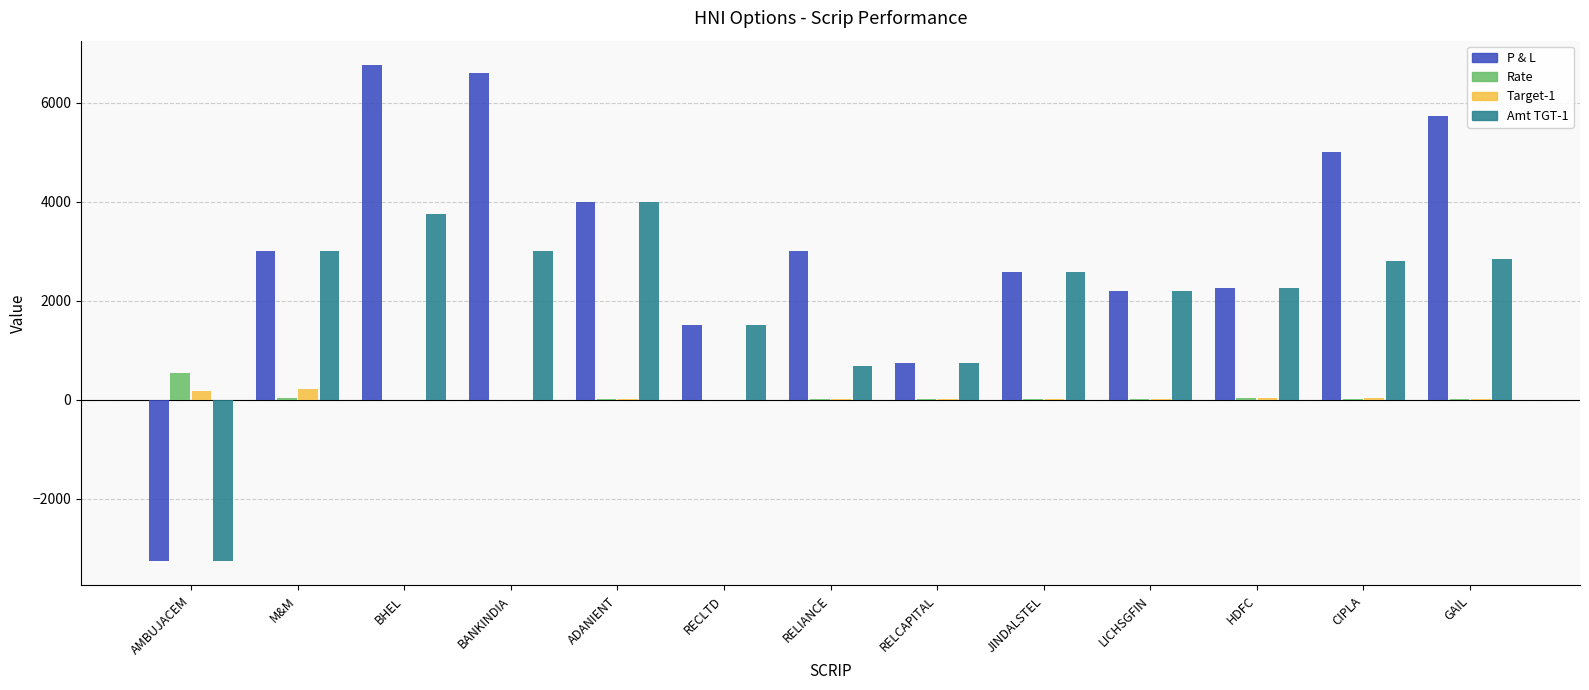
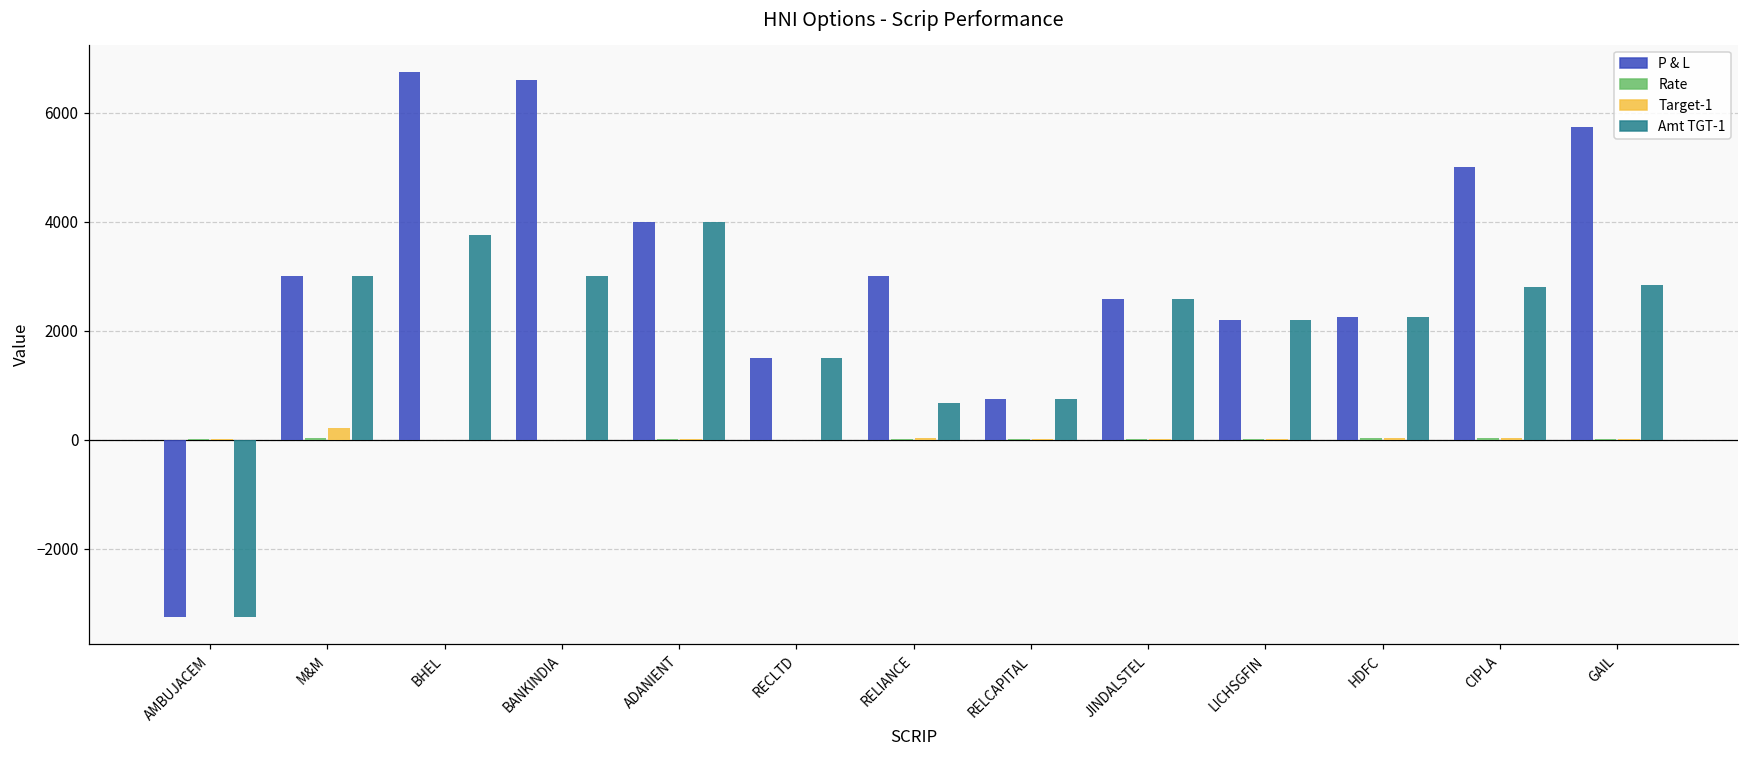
Rate, AMBUJACEM: 500 -> 0
Target-1, AMBUJACEM: 200 -> 0
